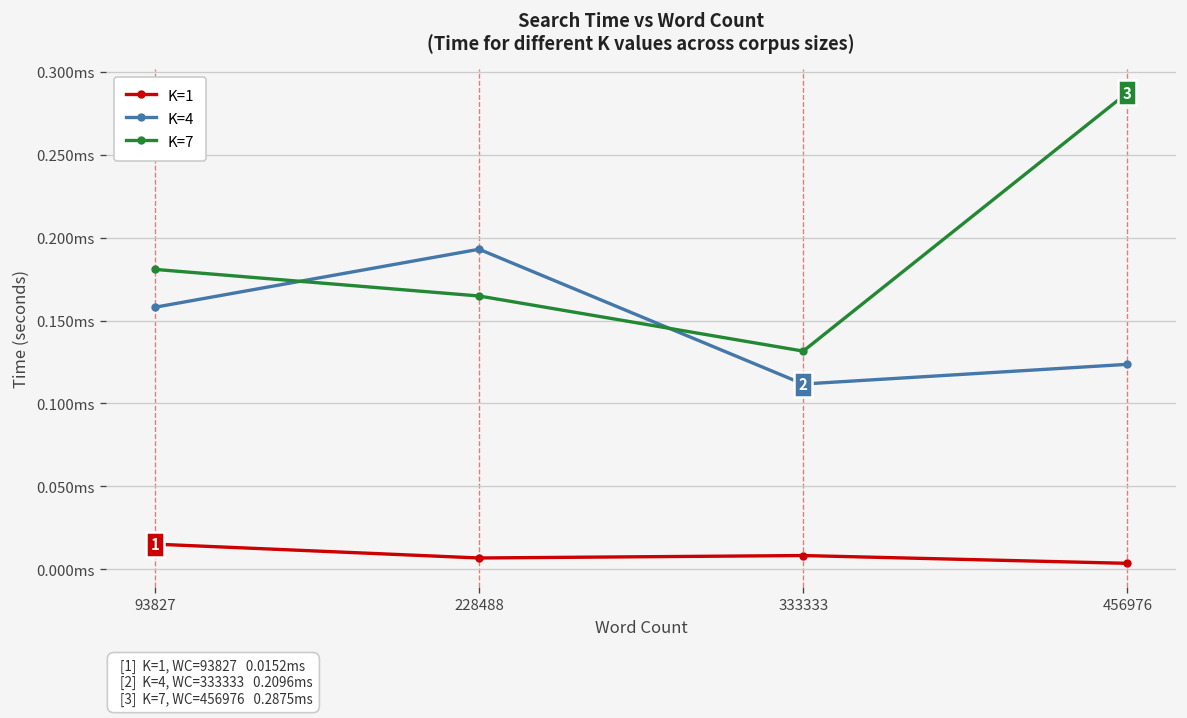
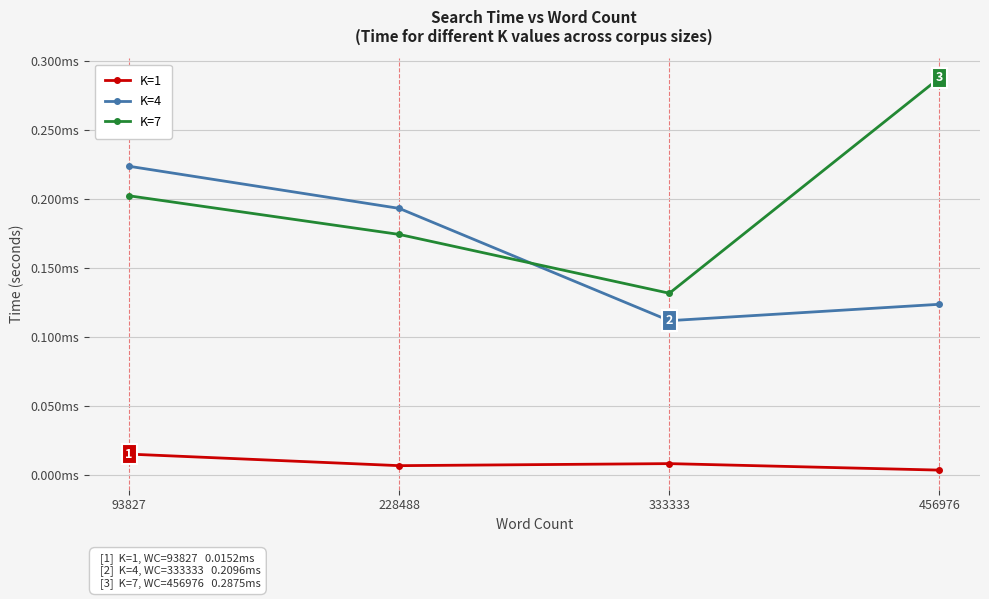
K=4, 93827: 0.158ms -> 0.224ms
K=7, 93827: 0.181ms -> 0.202ms
K=7, 228488: 0.165ms -> 0.174ms
